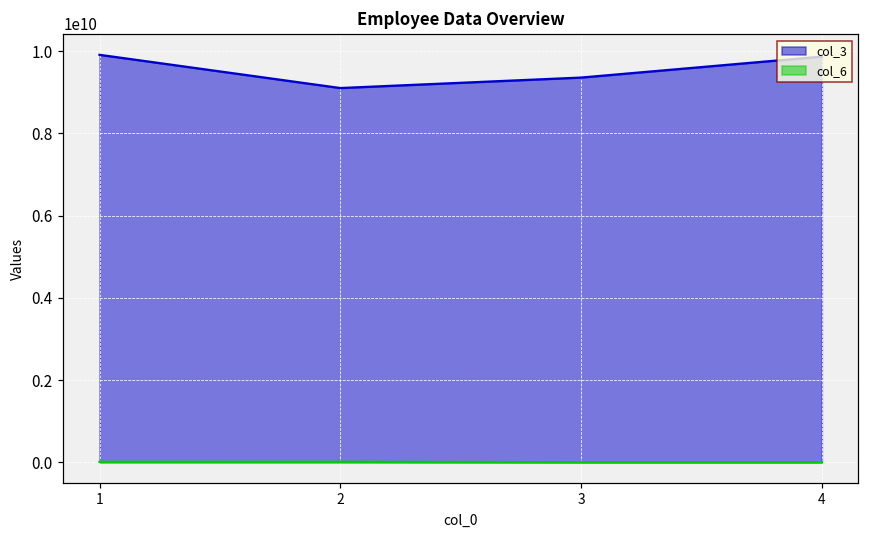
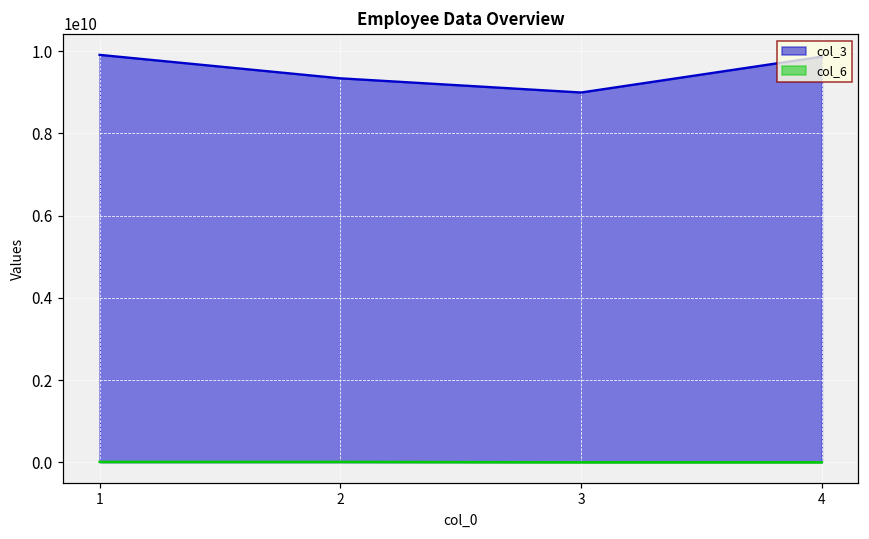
col_3, 2: 9100000000 -> 9300000000
col_3, 3: 9400000000 -> 9000000000
